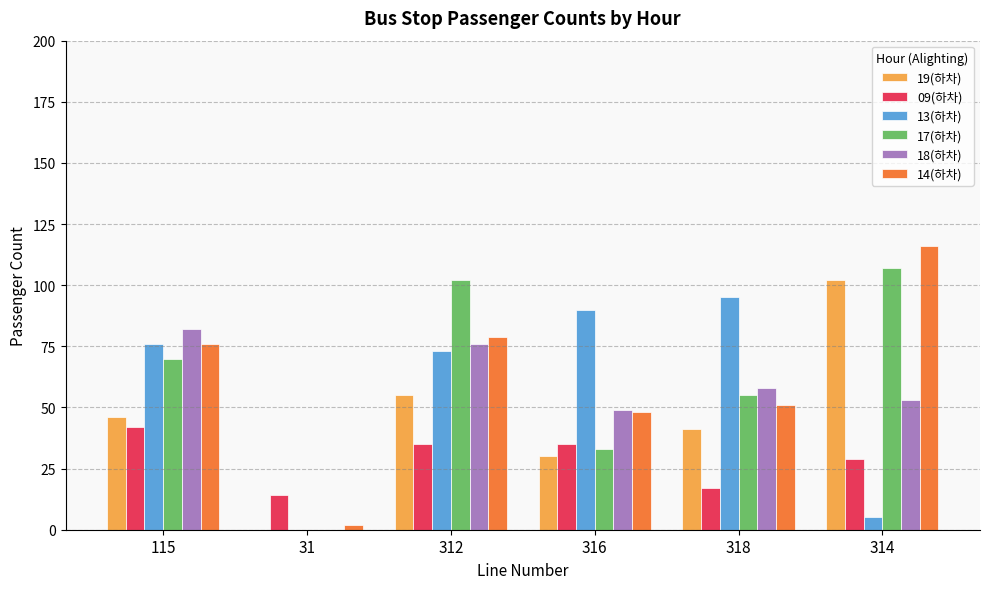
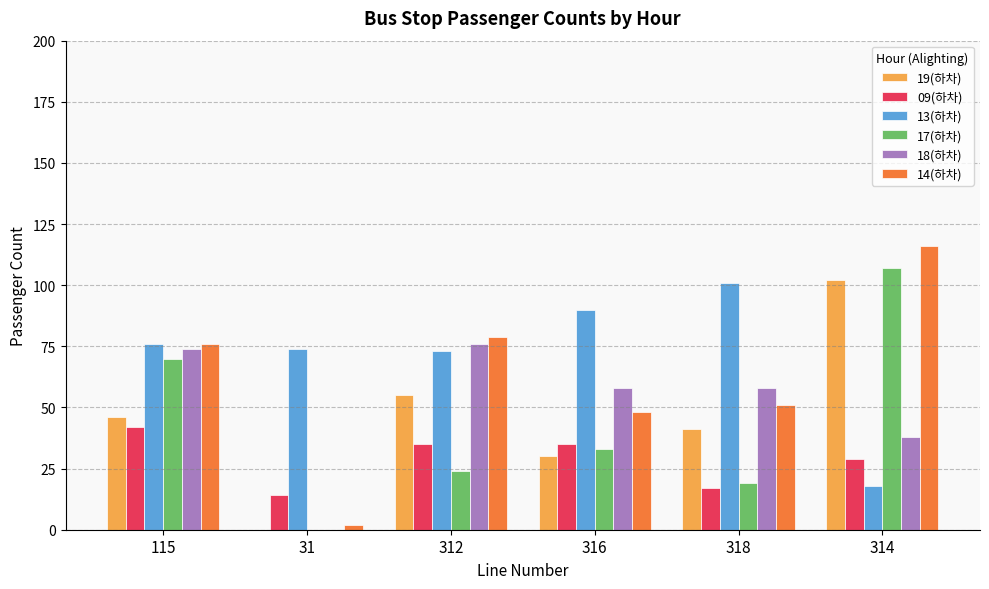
18(하차), 115: 82 -> 74
13(하차), 31: 0 -> 74
17(하차), 312: 102 -> 24
18(하차), 316: 49 -> 58
13(하차), 318: 95 -> 101
17(하차), 318: 55 -> 19
13(하차), 314: 5 -> 18
18(하차), 314: 53 -> 38
